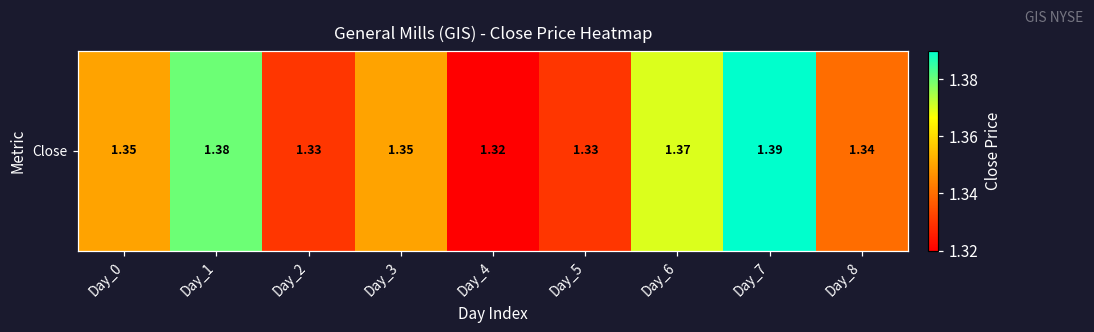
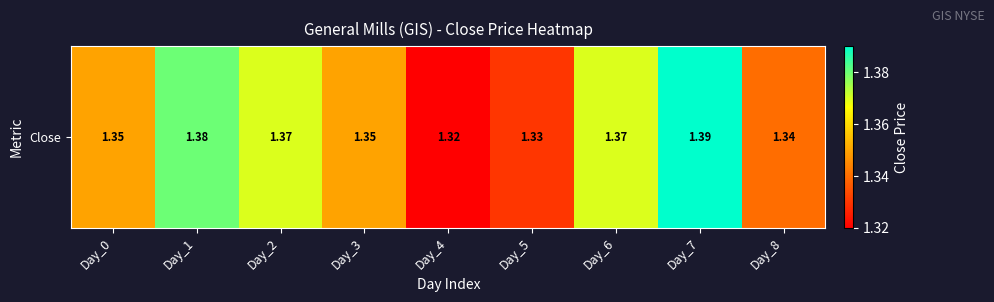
Close, Day_2: 1.33 -> 1.37
